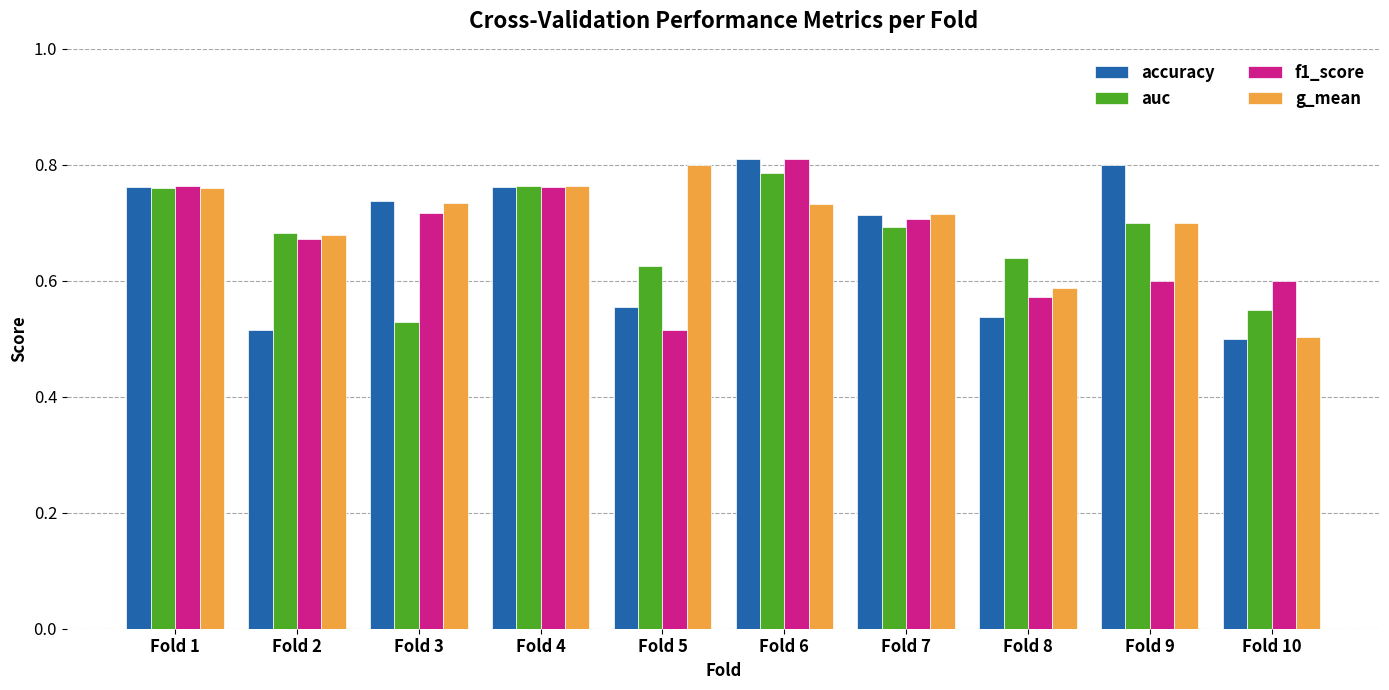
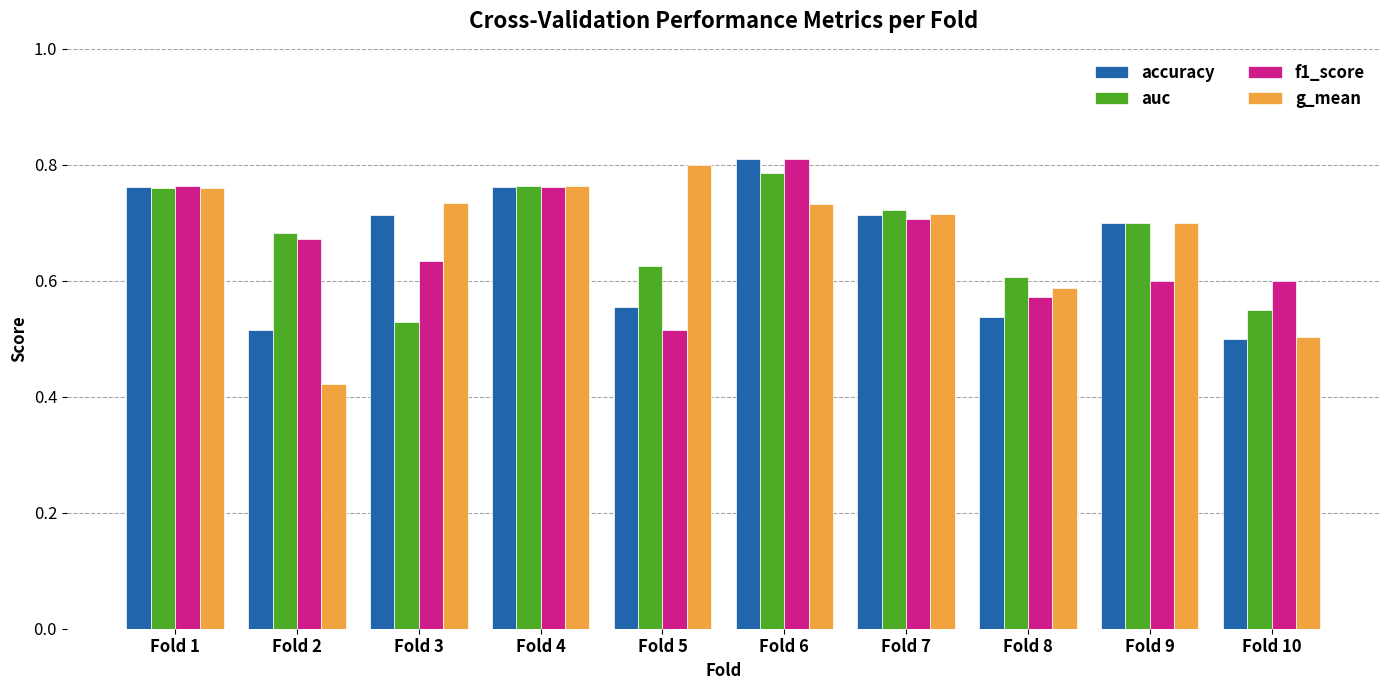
g_mean, Fold 2: 0.68 -> 0.42
accuracy, Fold 3: 0.74 -> 0.71
f1_score, Fold 3: 0.72 -> 0.63
auc, Fold 7: 0.69 -> 0.72
auc, Fold 8: 0.64 -> 0.61
accuracy, Fold 9: 0.8 -> 0.7
